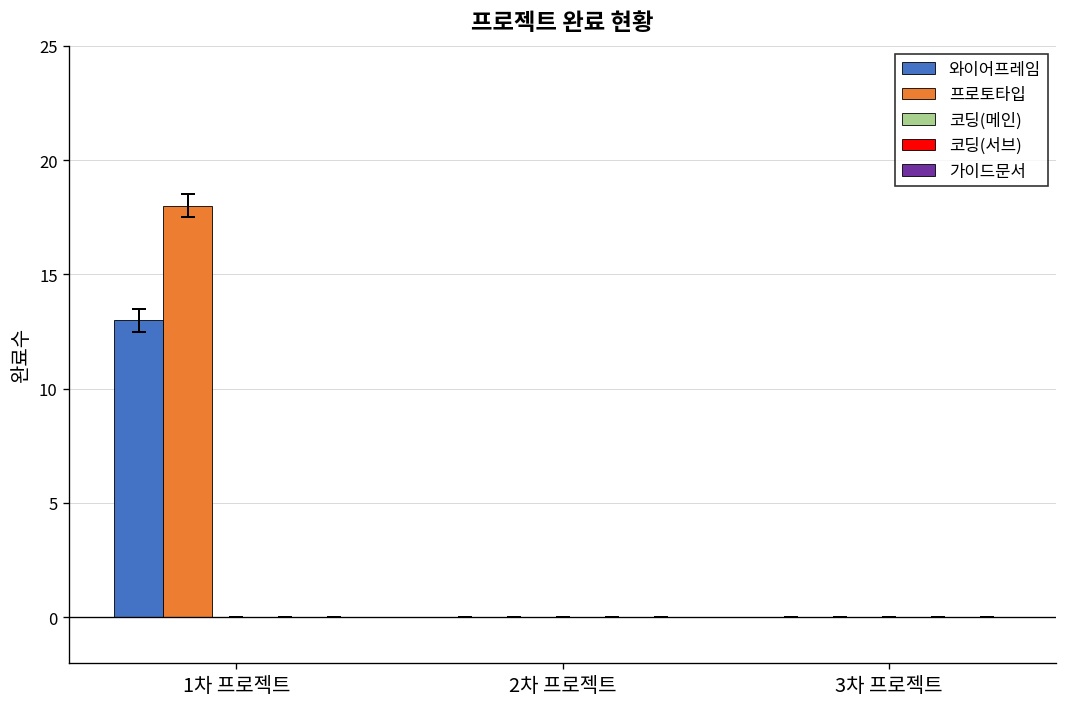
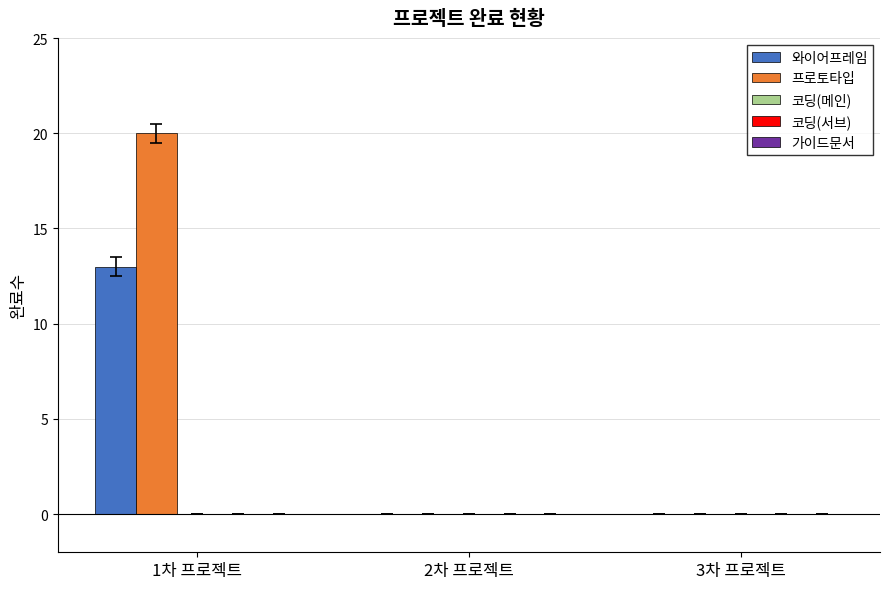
프로토타입, 1차 프로젝트: 18 -> 20
